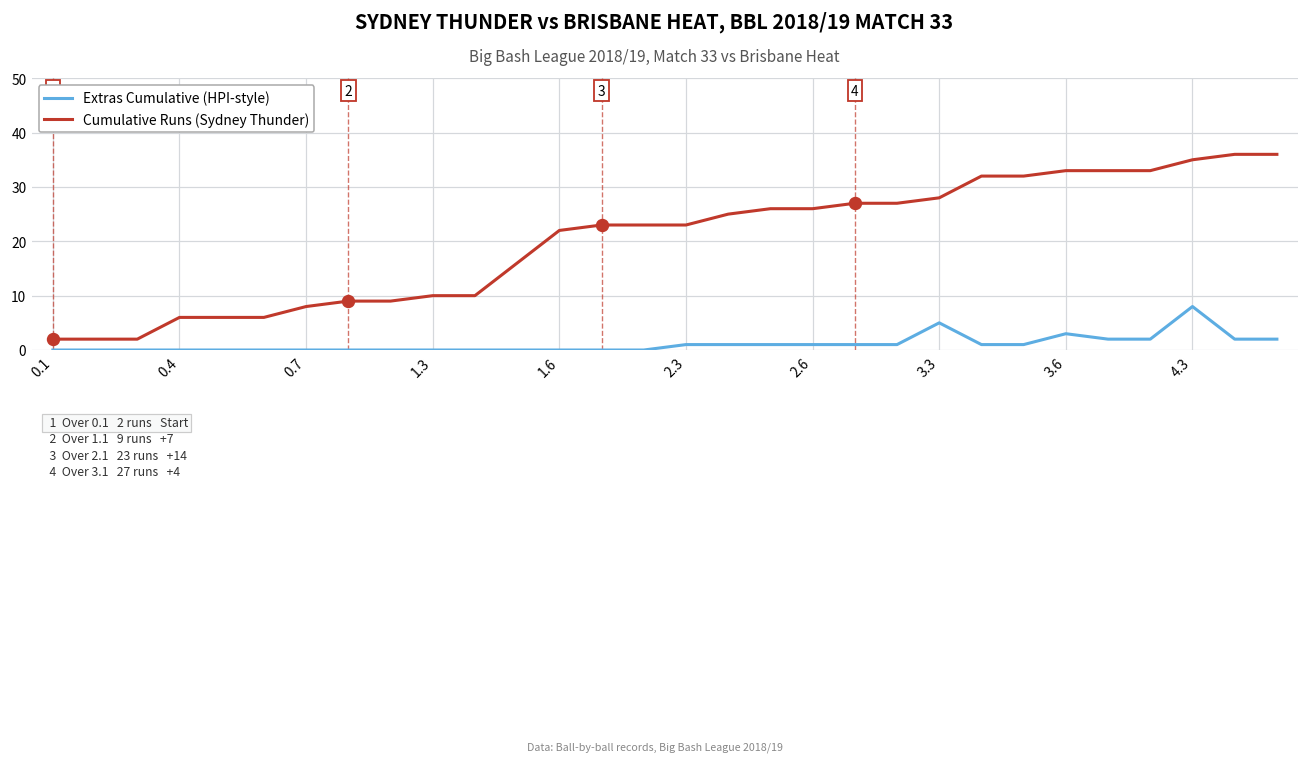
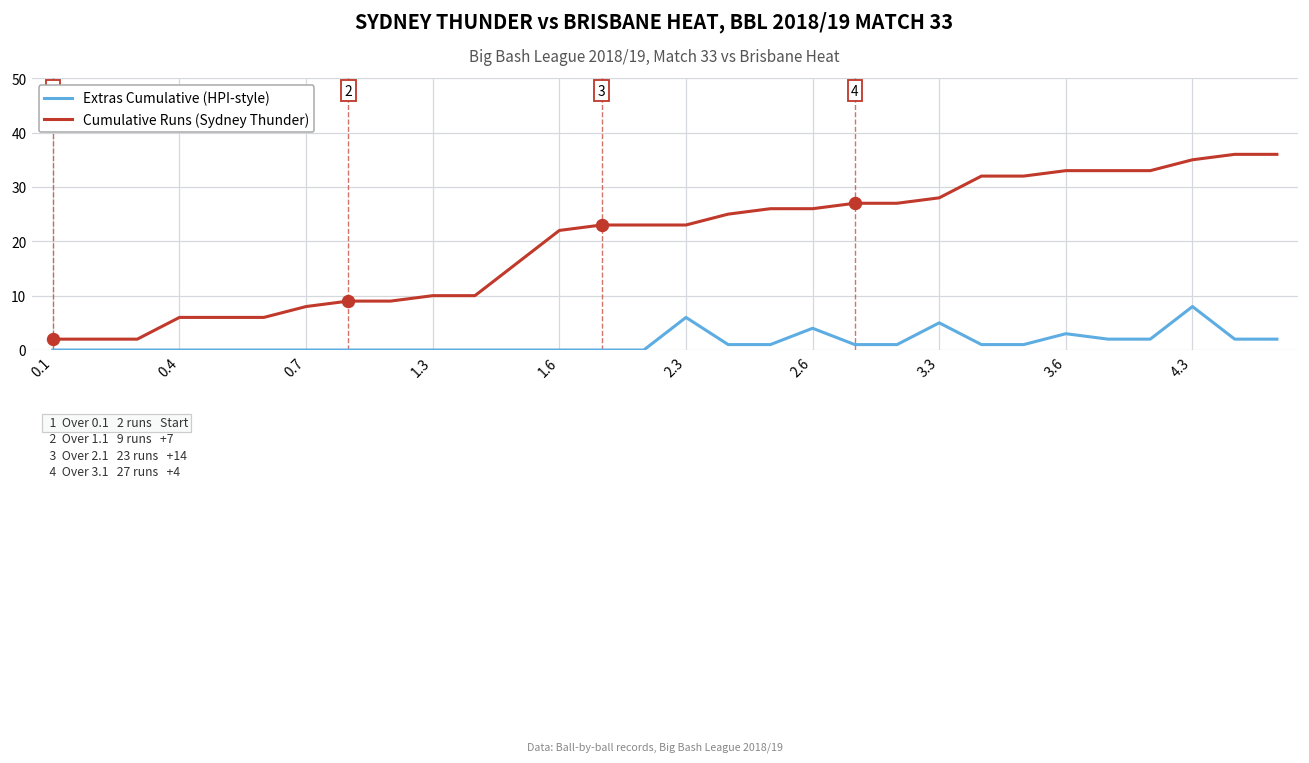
Extras Cumulative (HPI-style), 2.3: 1 -> 6
Extras Cumulative (HPI-style), 2.6: 1 -> 4
